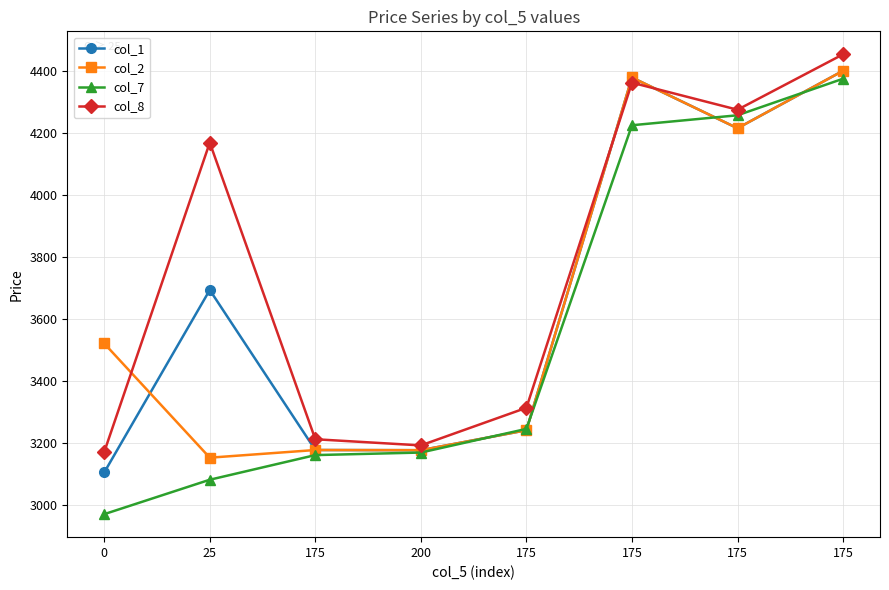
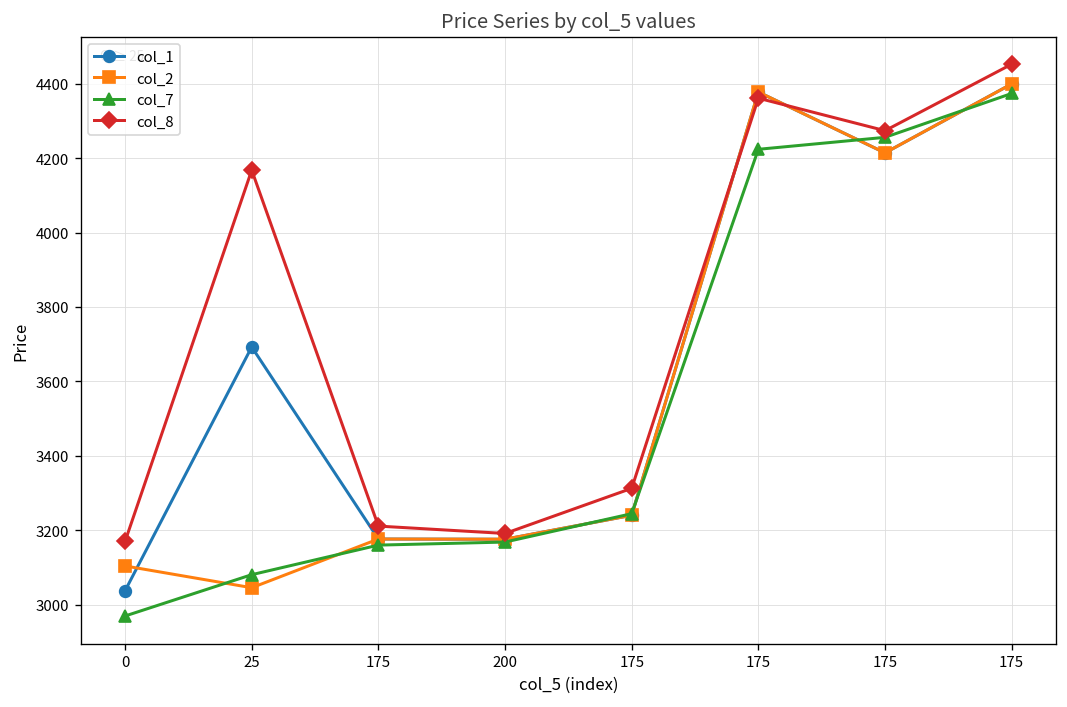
col_1, 0: 3100 -> 3040
col_2, 0: 3520 -> 3100
col_2, 25: 3150 -> 3050
